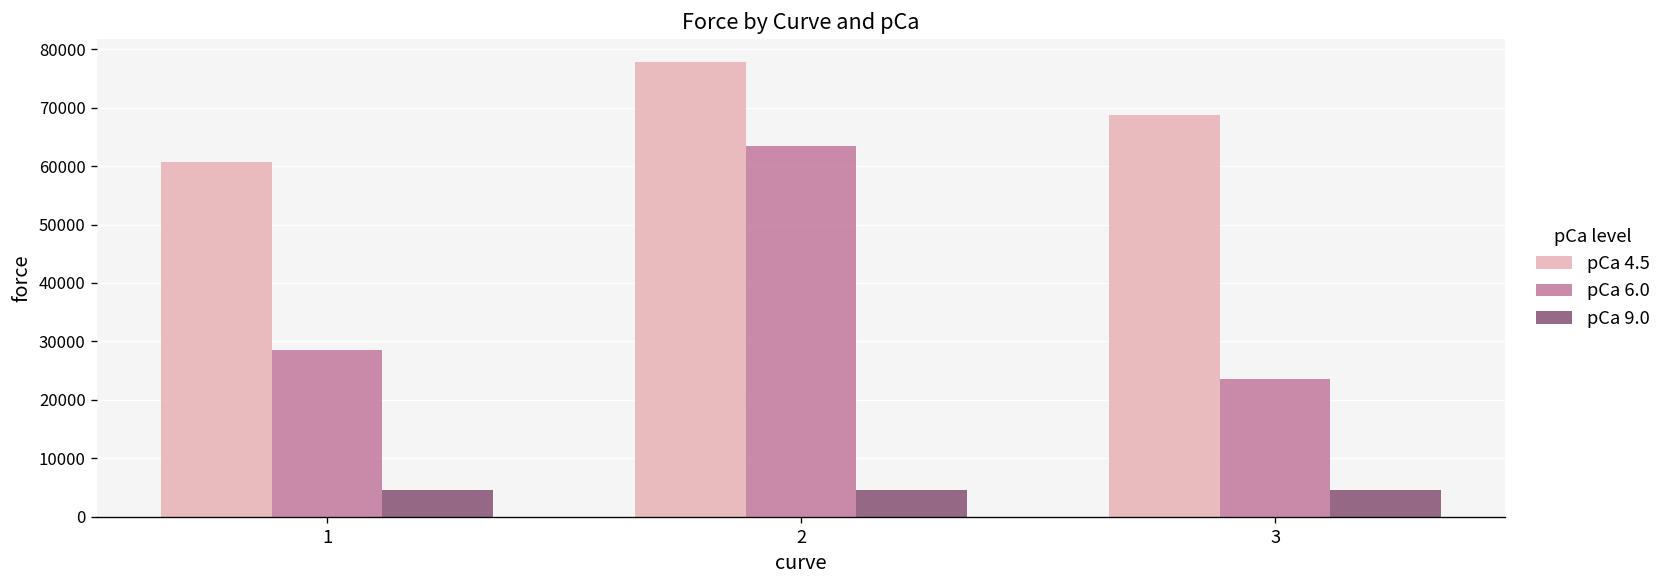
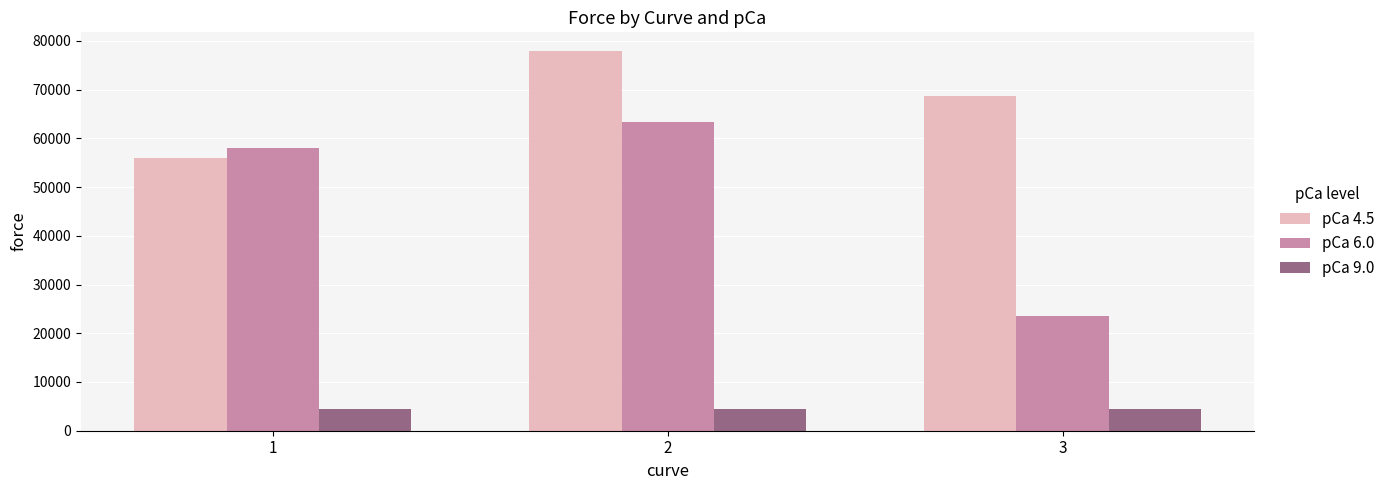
pCa 4.5, 1: 61000 -> 56000
pCa 6.0, 1: 29000 -> 58000
